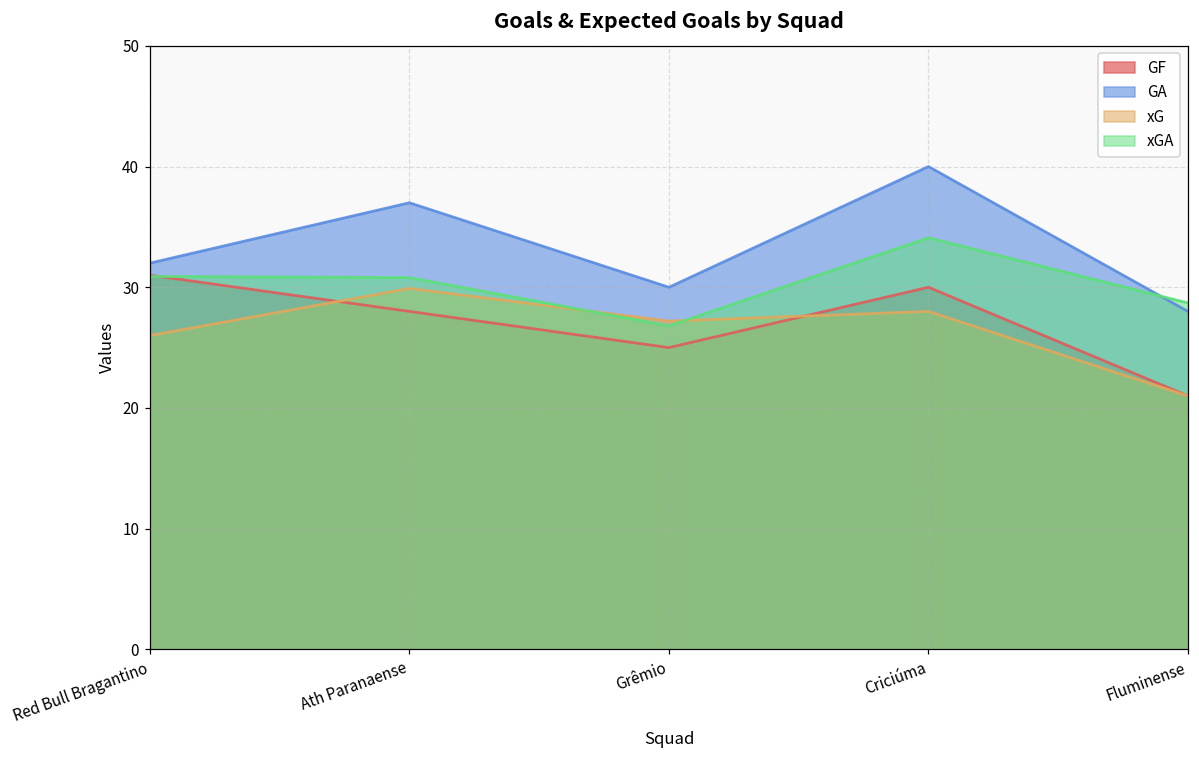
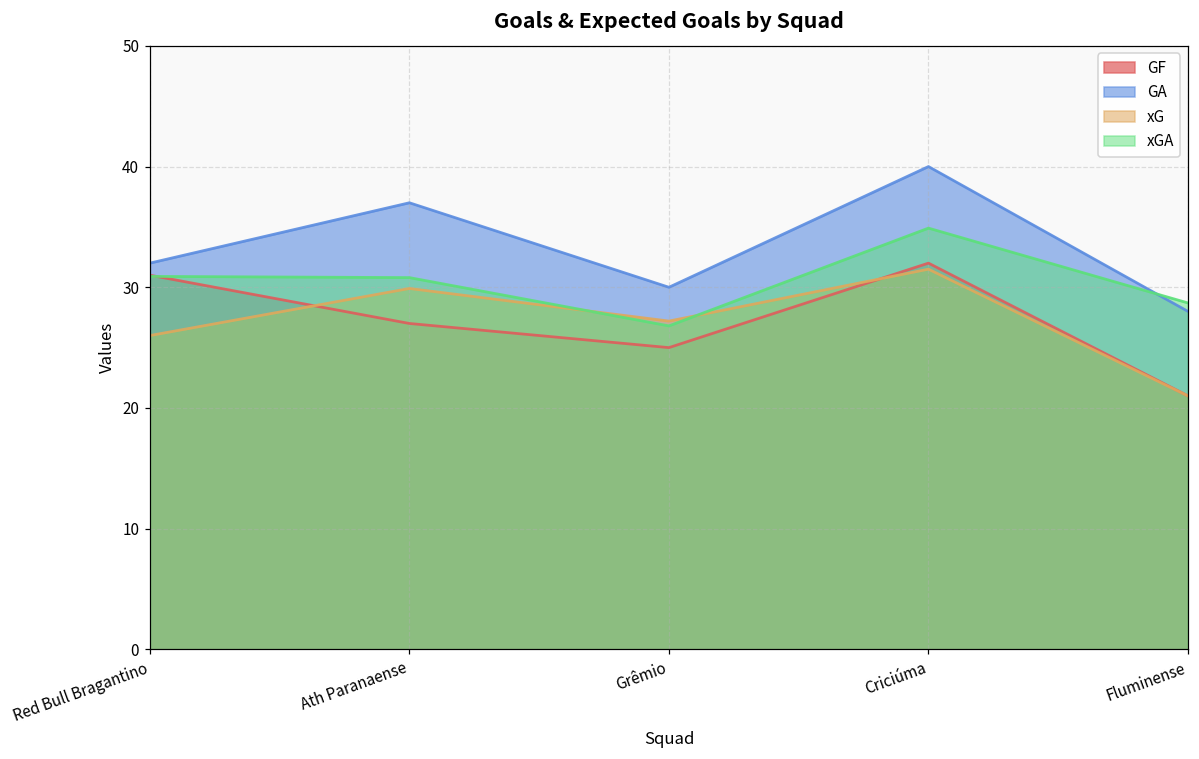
GF, Ath Paranaense: 28 -> 27
GF, Criciúma: 30 -> 32
xG, Criciúma: 28.0 -> 31.5
xGA, Criciúma: 34.1 -> 34.9
